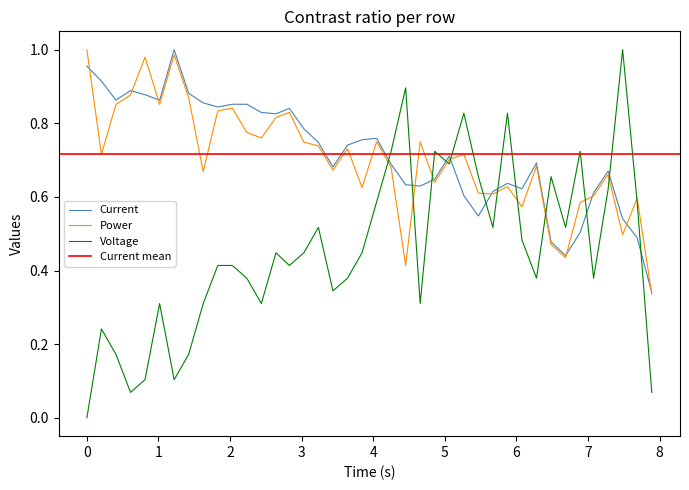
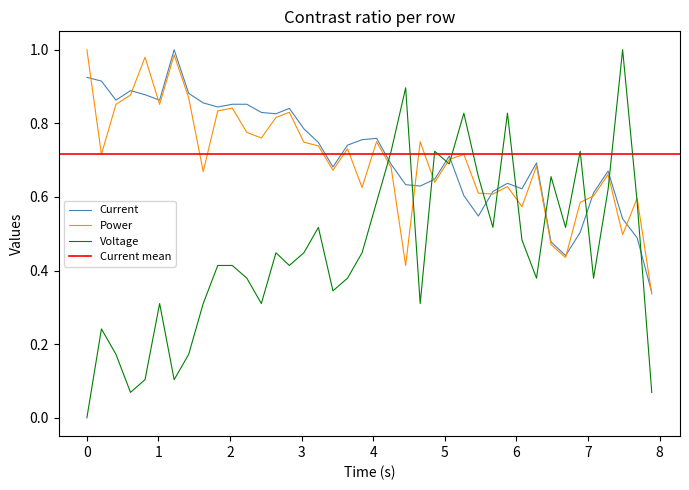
Current, 0: 0.96 -> 0.93
